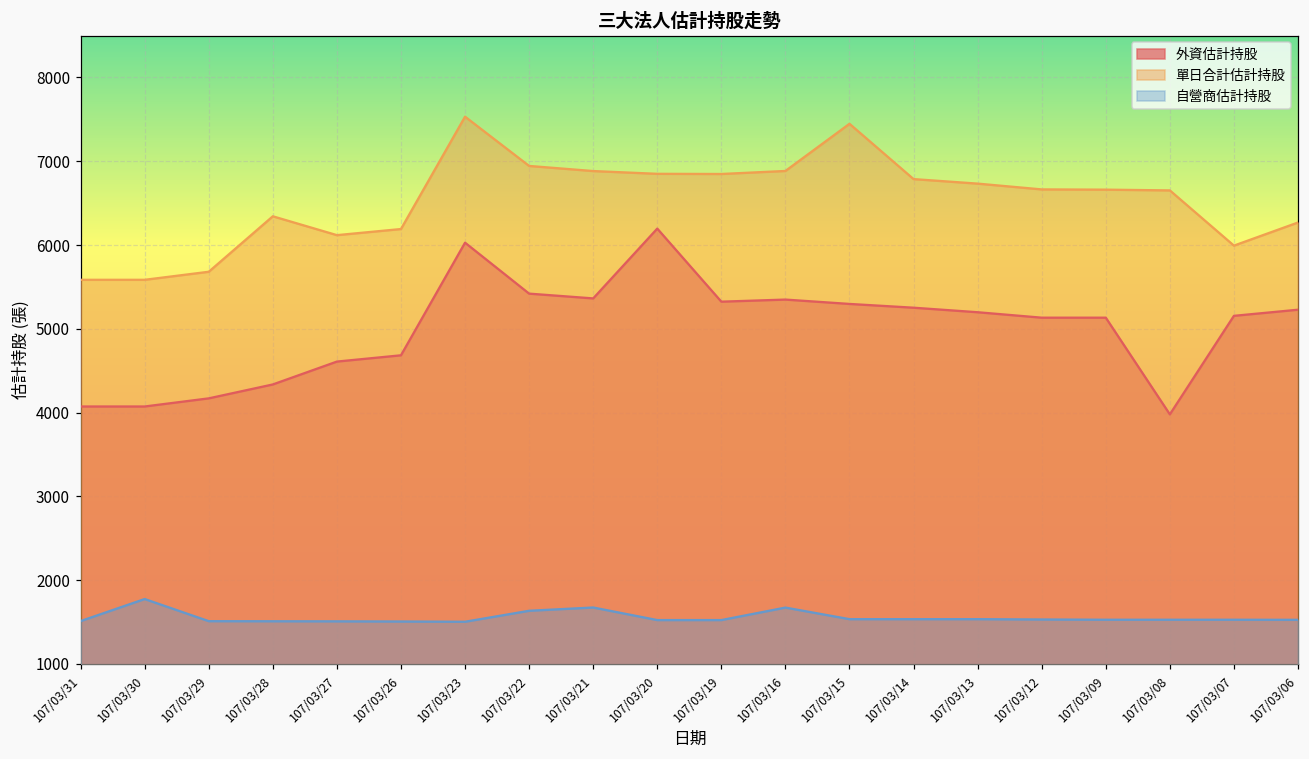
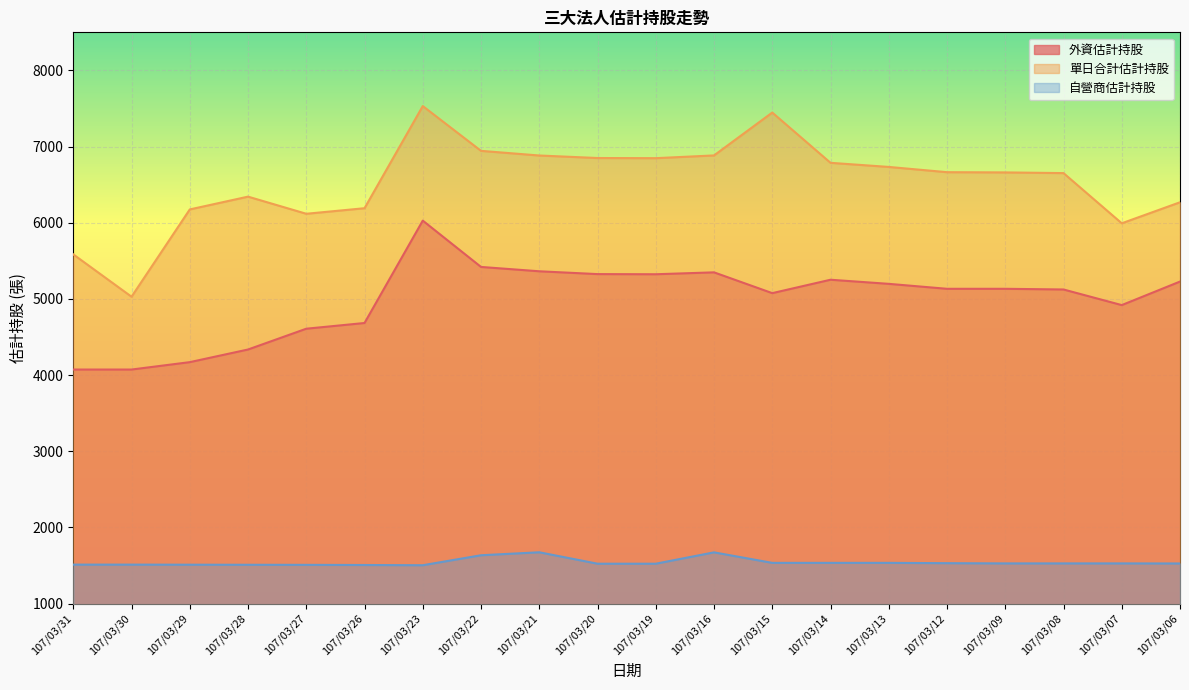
單日合計估計持股, 107/03/30: 5600 -> 5000
自營商估計持股, 107/03/30: 1800 -> 1500
單日合計估計持股, 107/03/29: 5700 -> 6200
外資估計持股, 107/03/20: 6200 -> 5300
外資估計持股, 107/03/15: 5300 -> 5100
外資估計持股, 107/03/08: 4000 -> 5100
外資估計持股, 107/03/07: 5200 -> 4900
